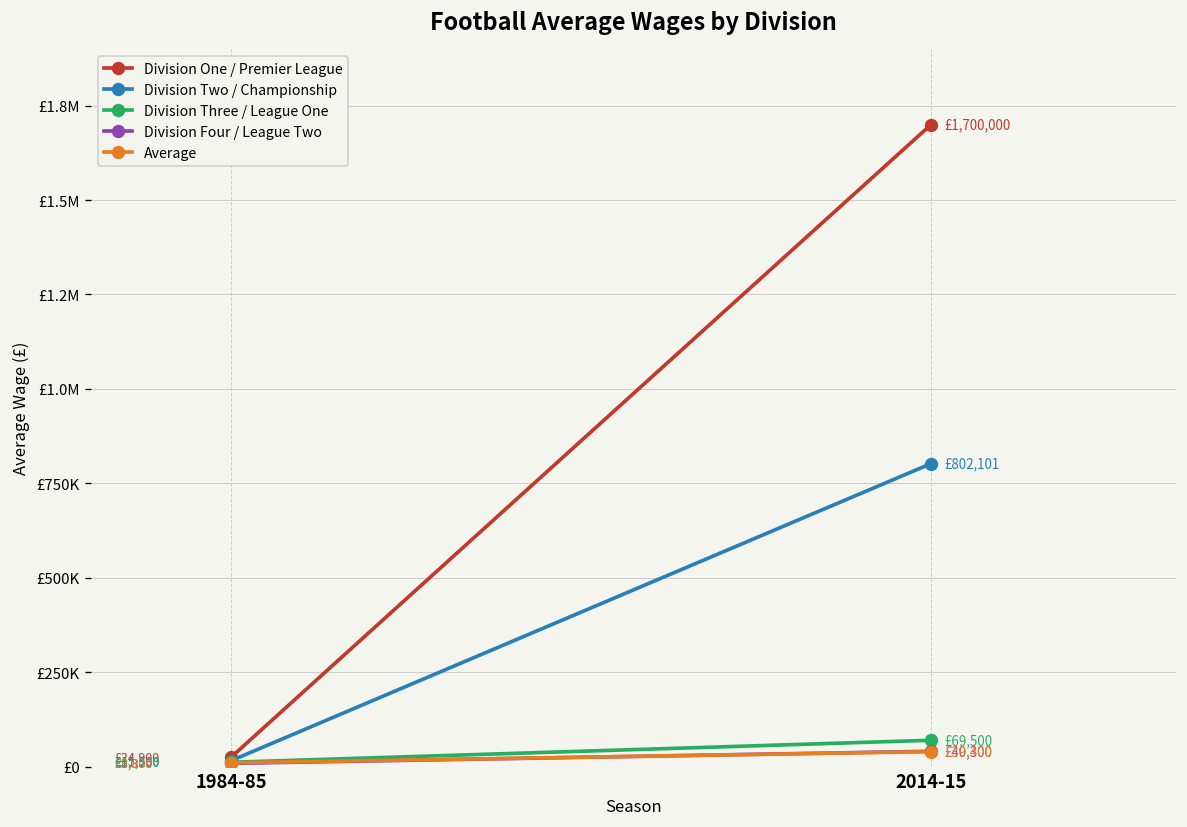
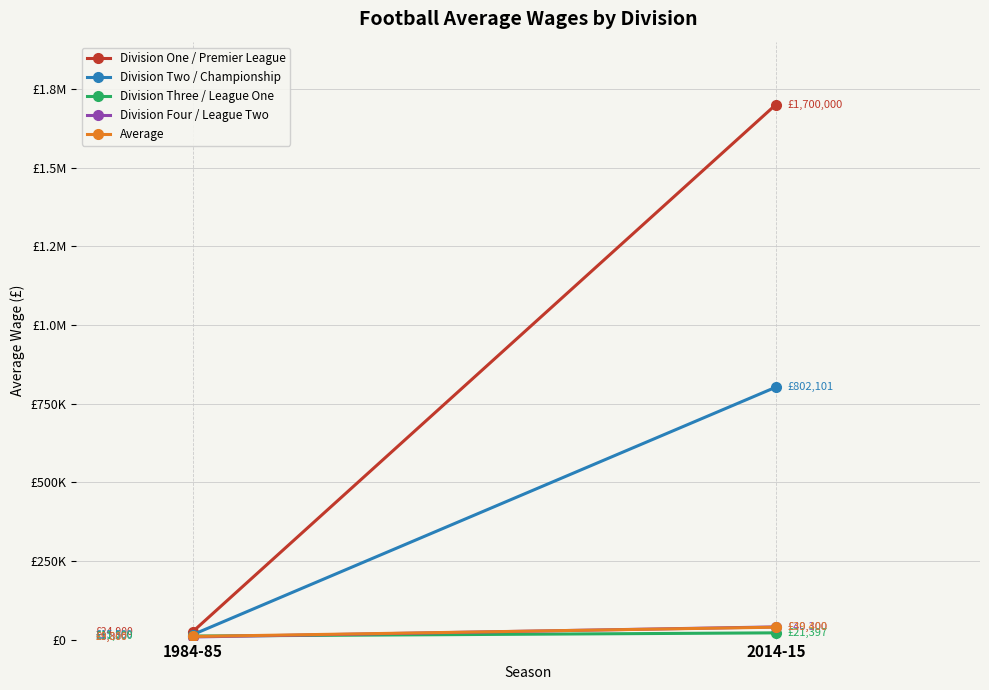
Division Three / League One, 2014-15: £69,500 -> £21,397
